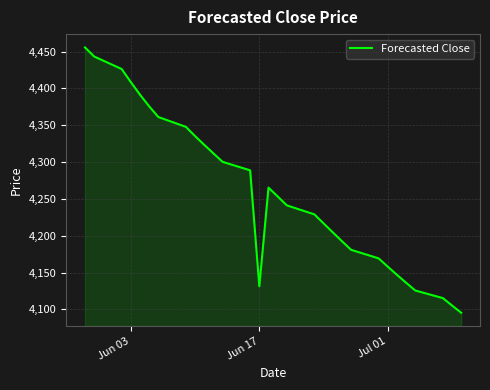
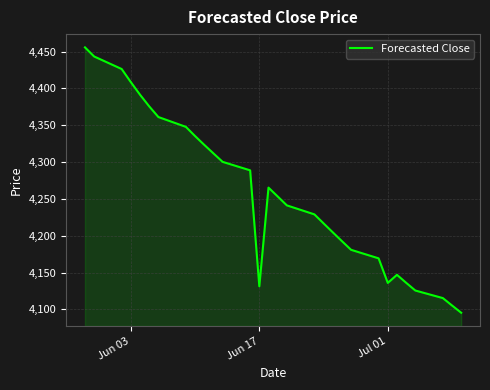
Jul 01: 4,160 -> 4,140
